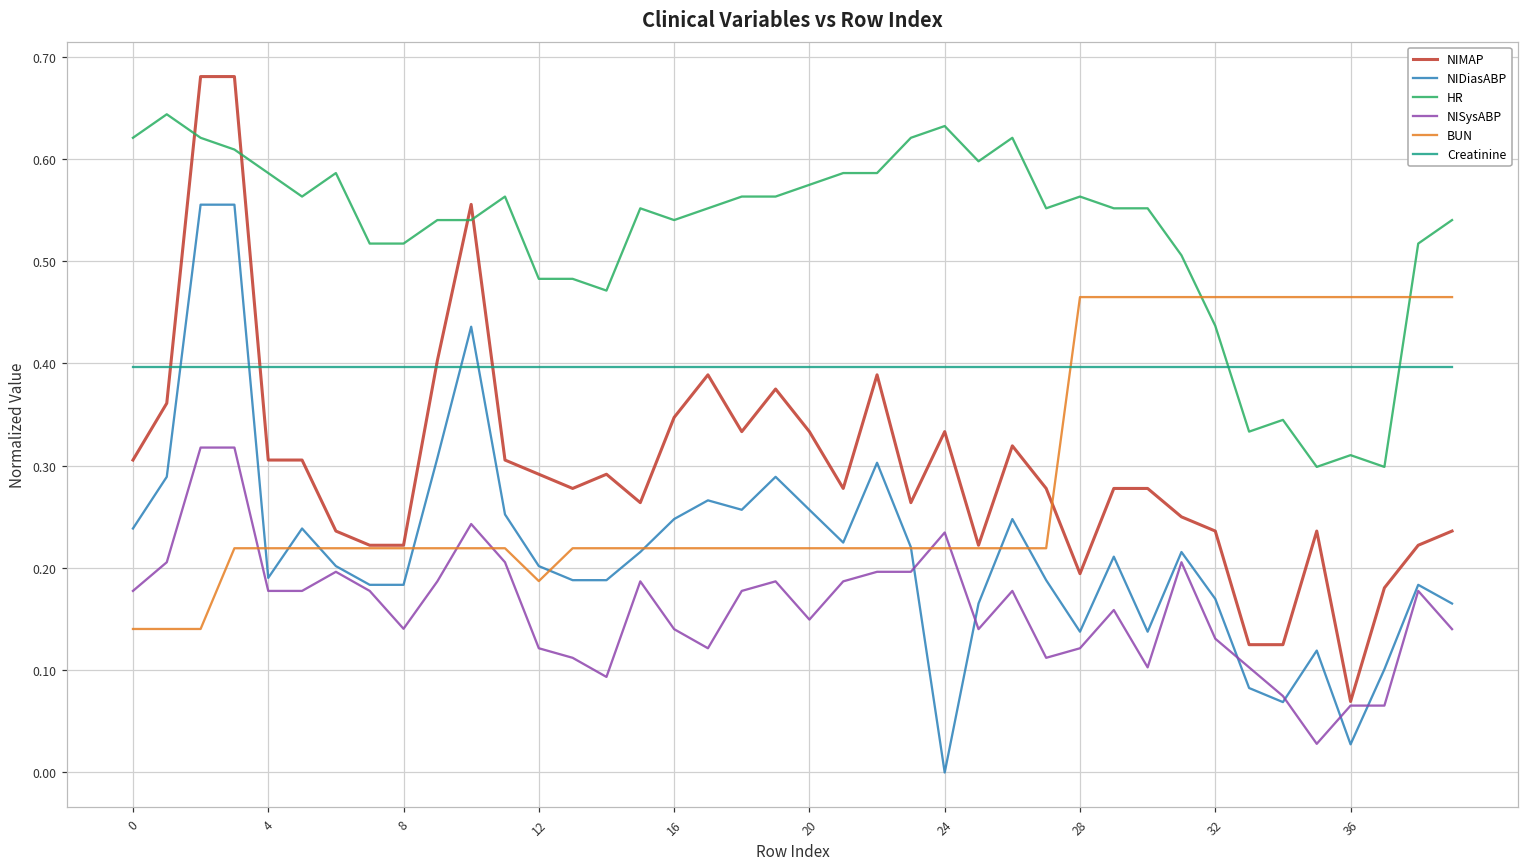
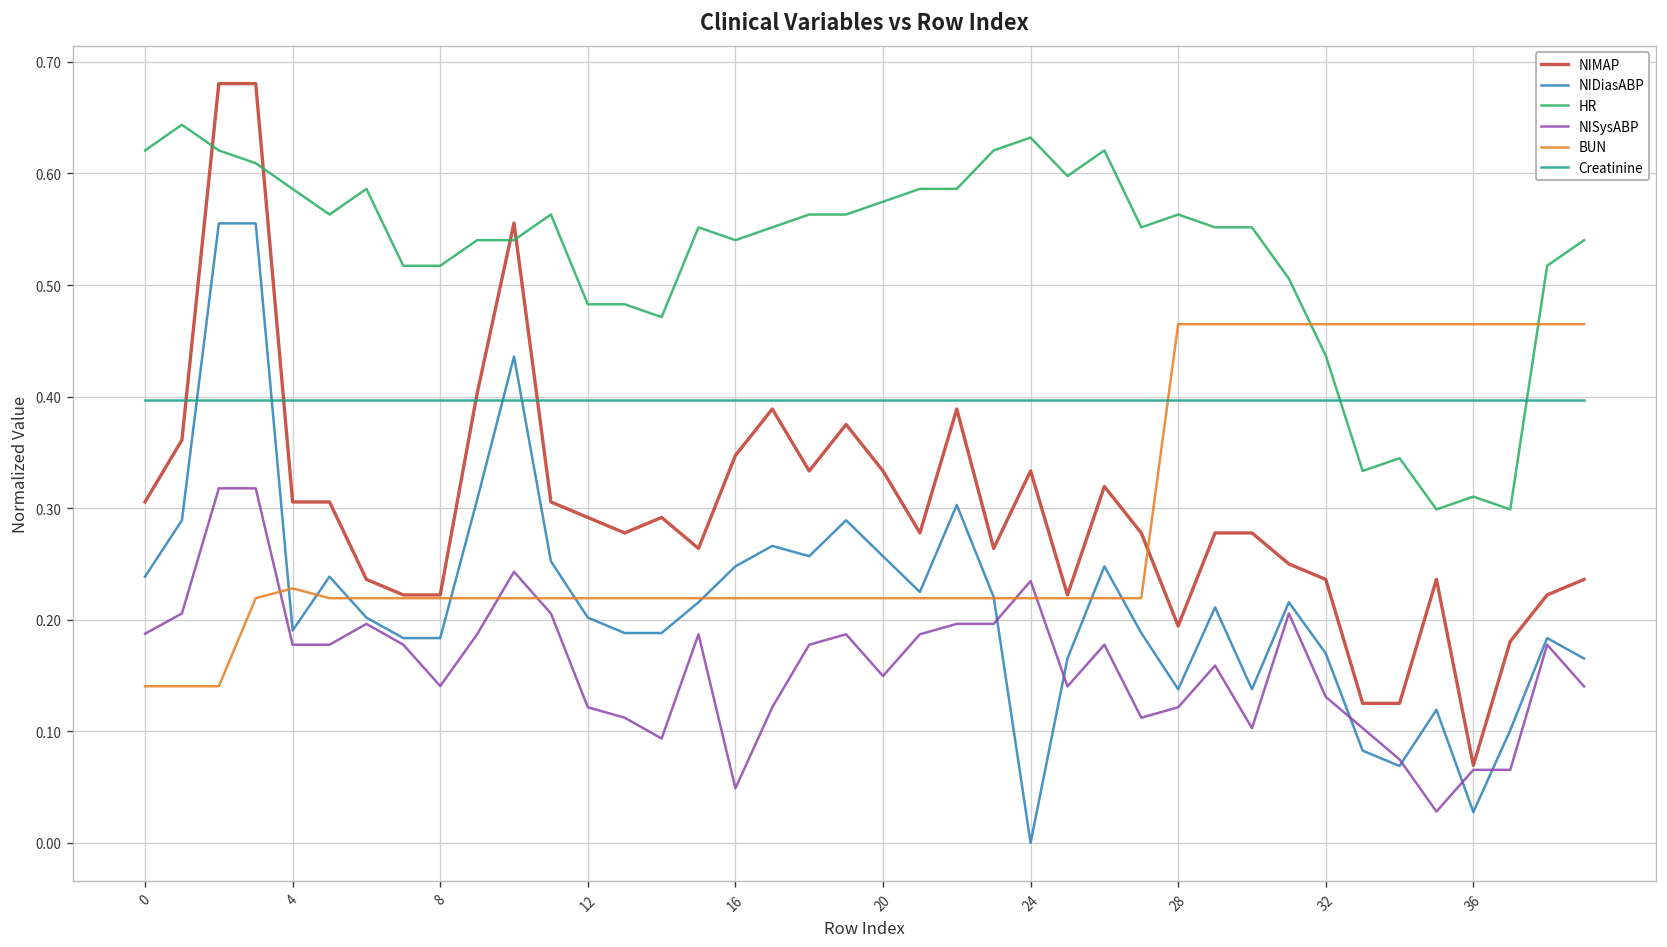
NISysABP, 0: 0.18 -> 0.19
BUN, 4: 0.22 -> 0.23
BUN, 12: 0.19 -> 0.22
NISysABP, 16: 0.14 -> 0.05
